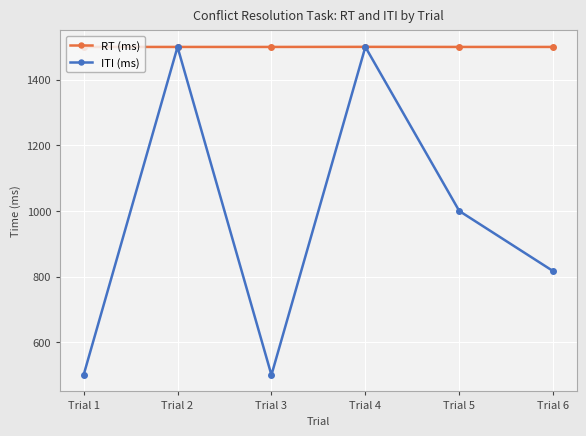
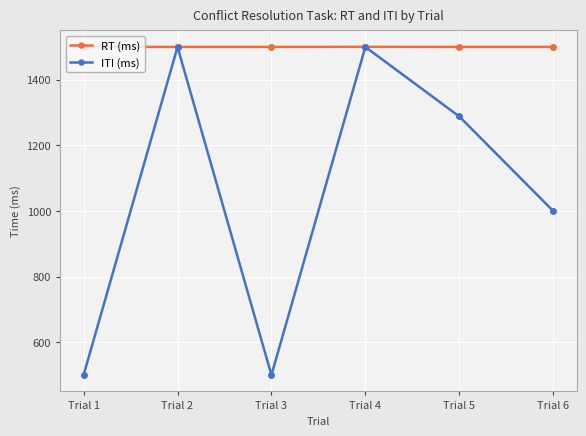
ITI (ms), Trial 5: 1000 -> 1290
ITI (ms), Trial 6: 820 -> 1000
